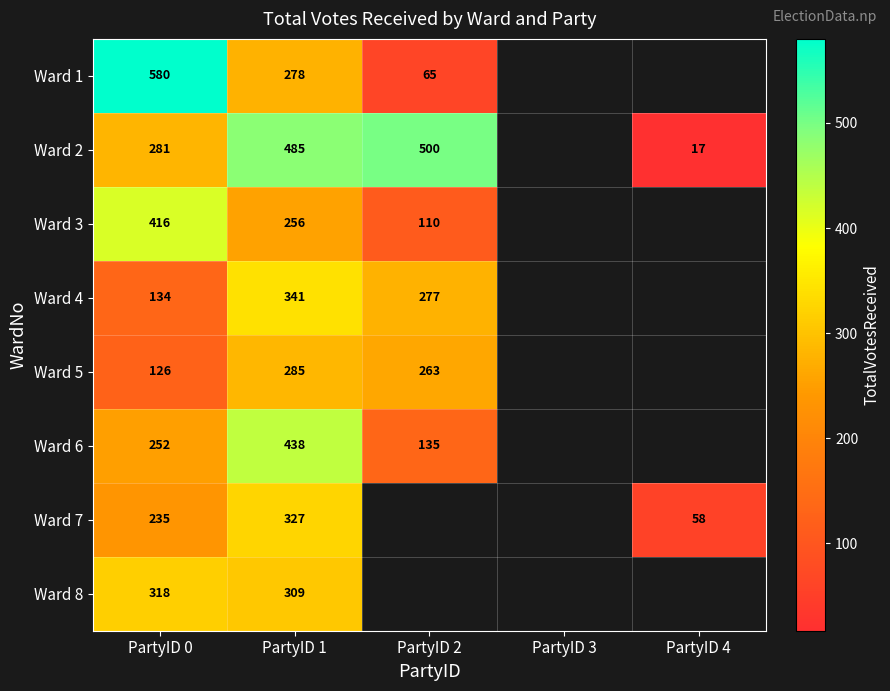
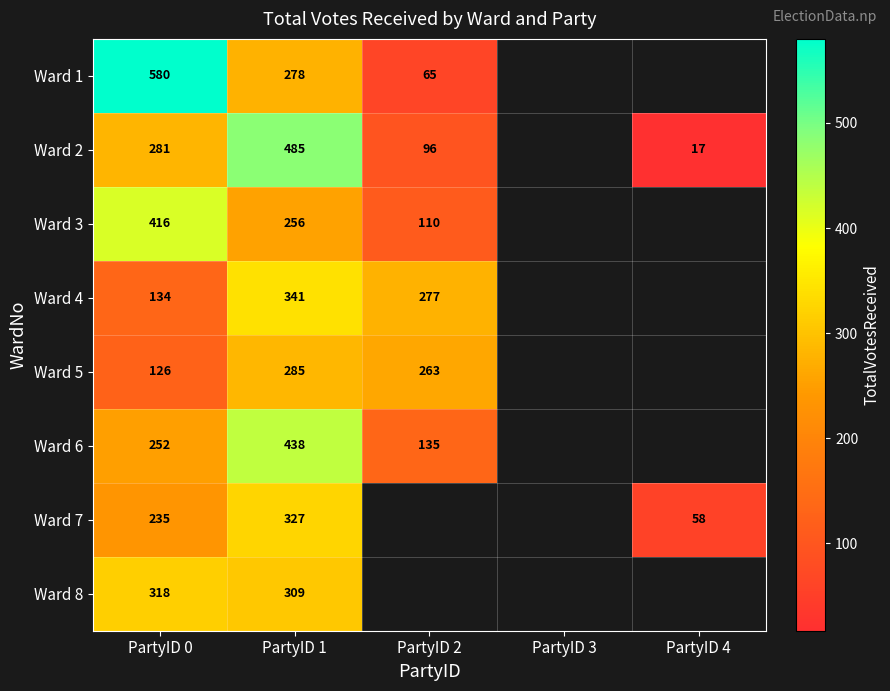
Ward 2, PartyID 2: 500 -> 96
